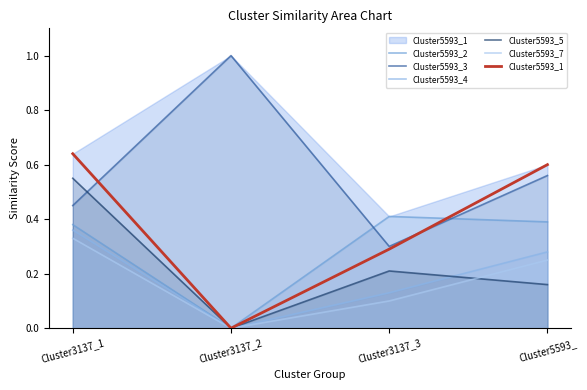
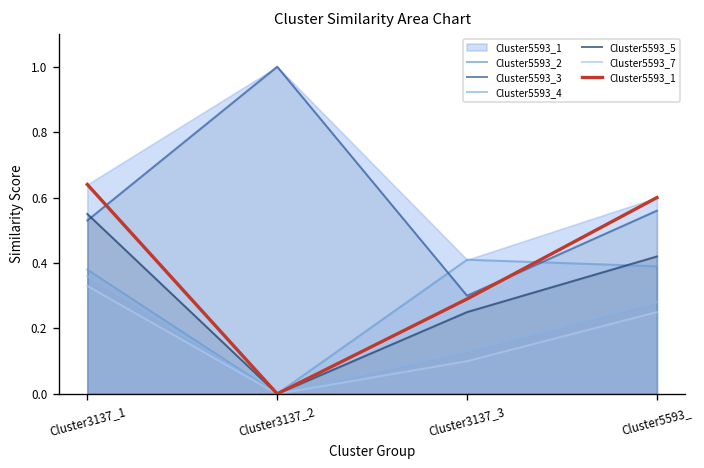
Cluster5593_3, Cluster3137_1: 0.45 -> 0.53
Cluster5593_5, Cluster3137_3: 0.21 -> 0.25
Cluster5593_5, Cluster5593_: 0.16 -> 0.42
